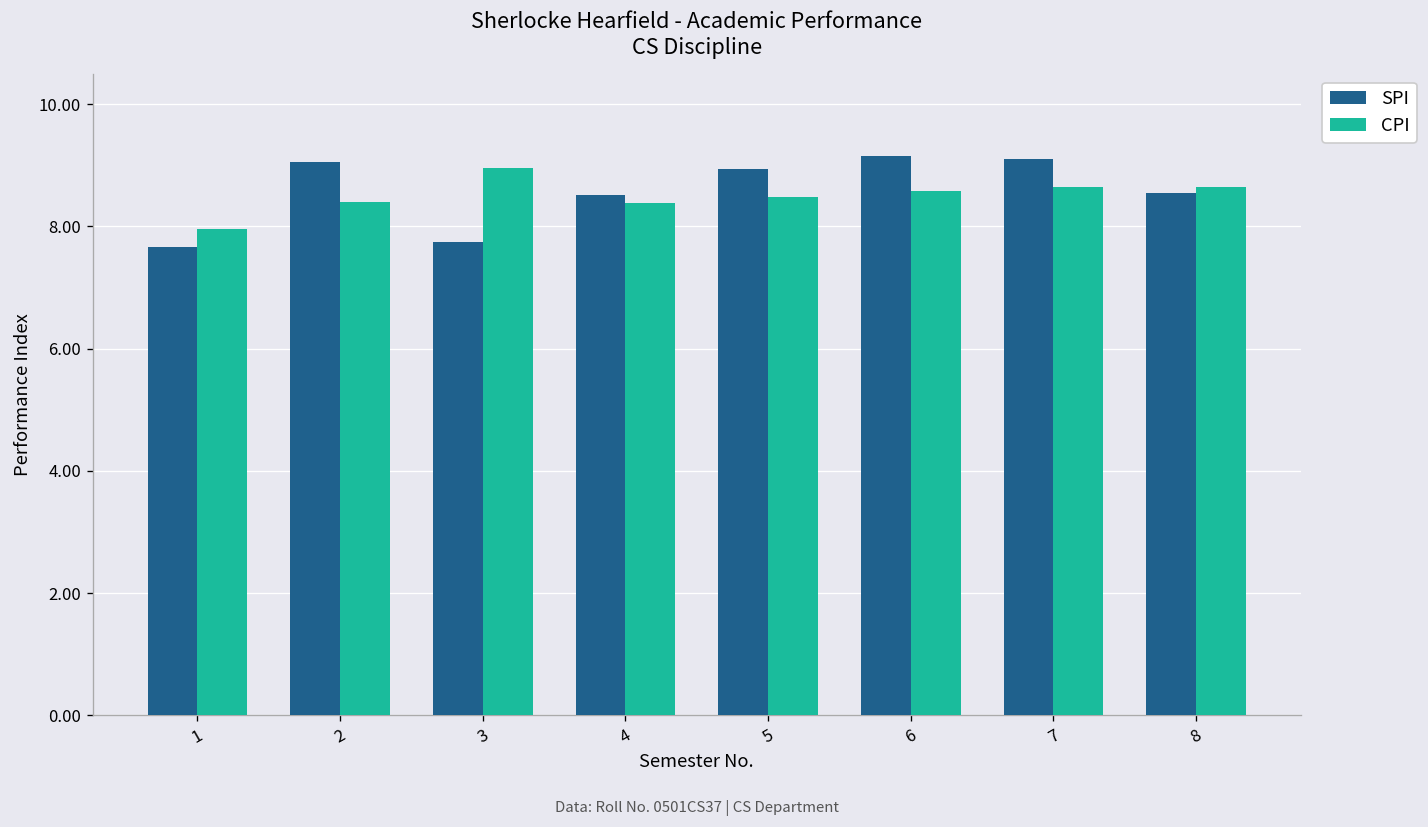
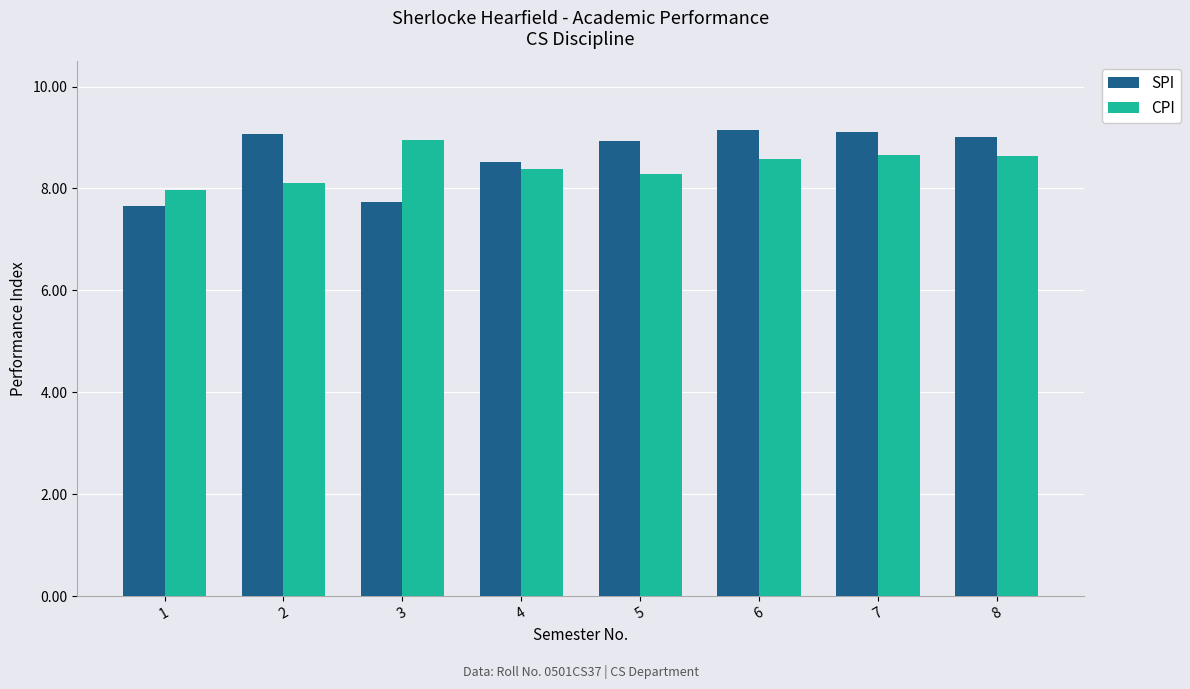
CPI, 2: 8.4 -> 8.1
CPI, 5: 8.5 -> 8.3
SPI, 8: 8.6 -> 9.0
